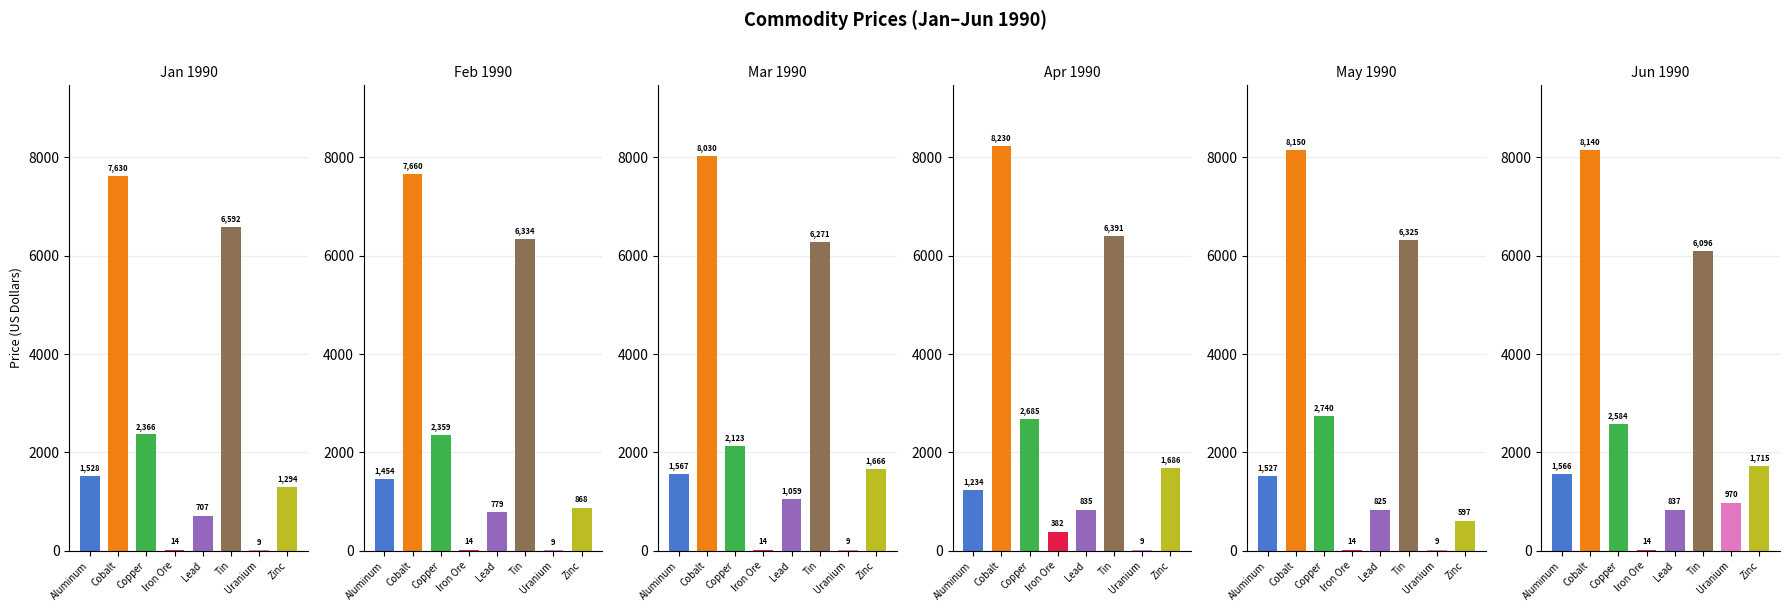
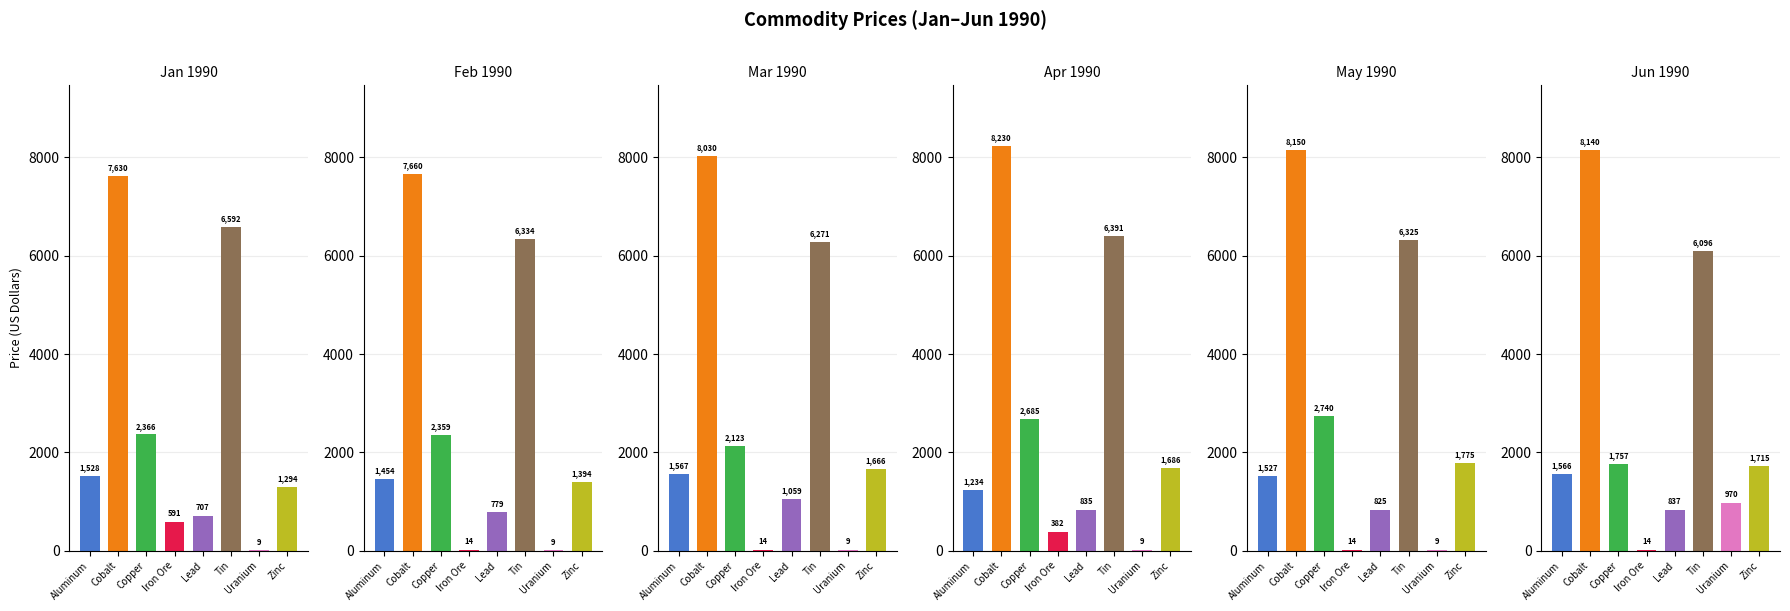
Jan 1990, Iron Ore: 14 -> 591
Feb 1990, Zinc: 868 -> 1,394
May 1990, Zinc: 597 -> 1,775
Jun 1990, Copper: 2,584 -> 1,757
